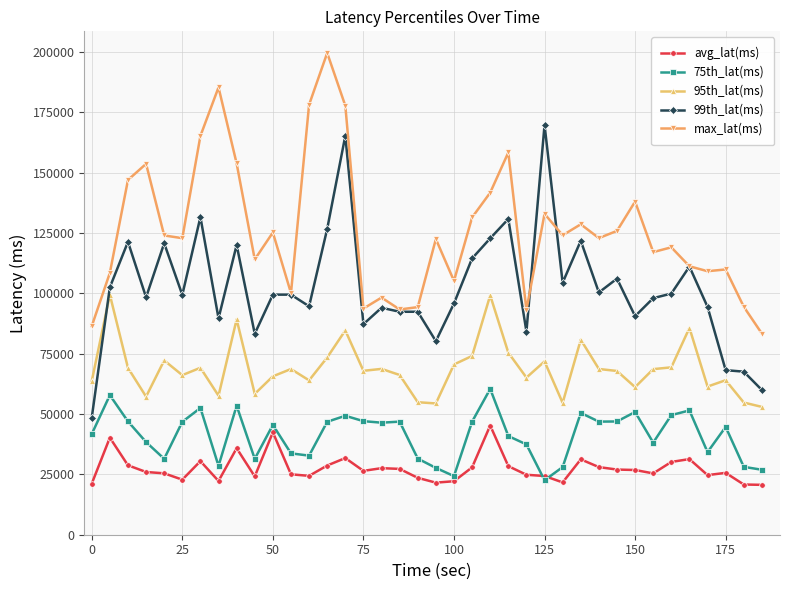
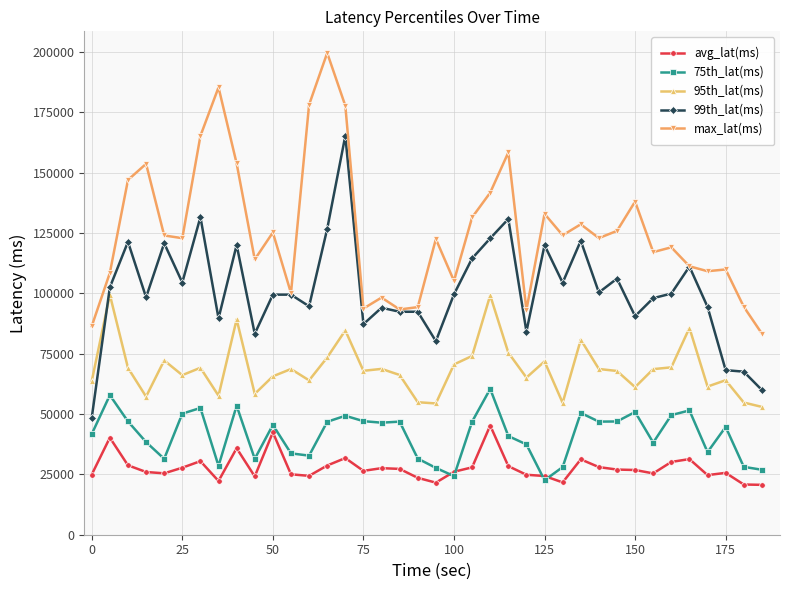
avg_lat(ms), 0: 21000 -> 25000
avg_lat(ms), 25: 23000 -> 28000
75th_lat(ms), 25: 47000 -> 50000
99th_lat(ms), 25: 99000 -> 104000
avg_lat(ms), 100: 22000 -> 26000
99th_lat(ms), 100: 96000 -> 100000
99th_lat(ms), 125: 170000 -> 120000
